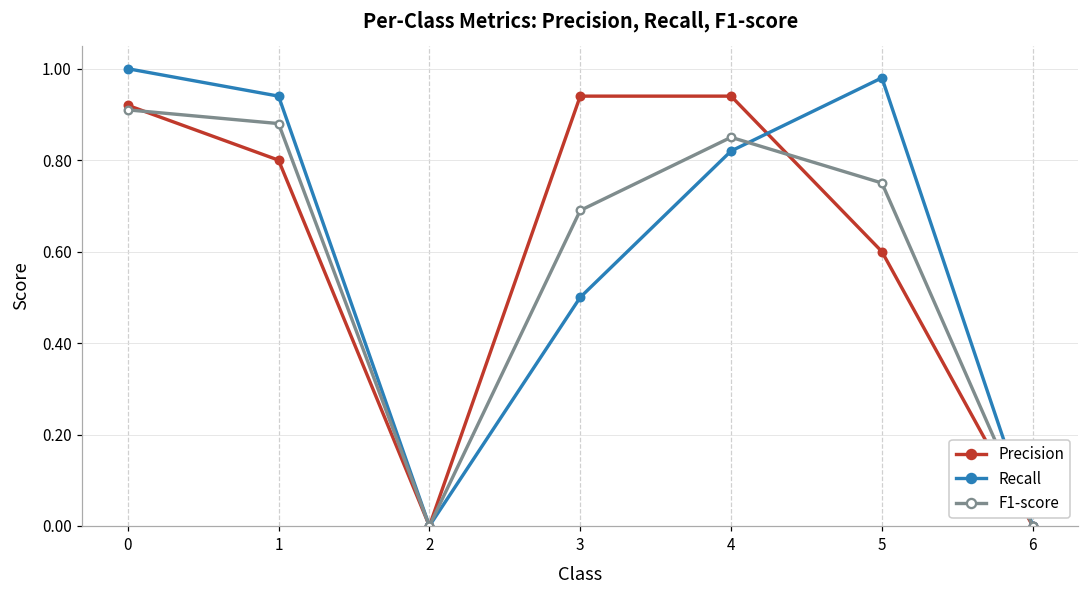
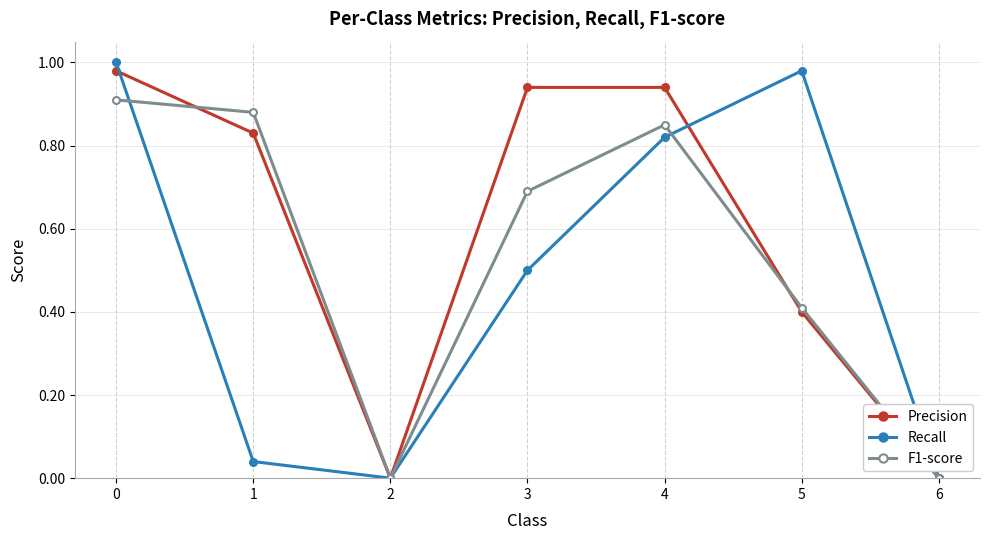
Precision, 0: 0.92 -> 0.98
Precision, 1: 0.80 -> 0.83
Recall, 1: 0.94 -> 0.04
Precision, 5: 0.6 -> 0.4
F1-score, 5: 0.75 -> 0.41
